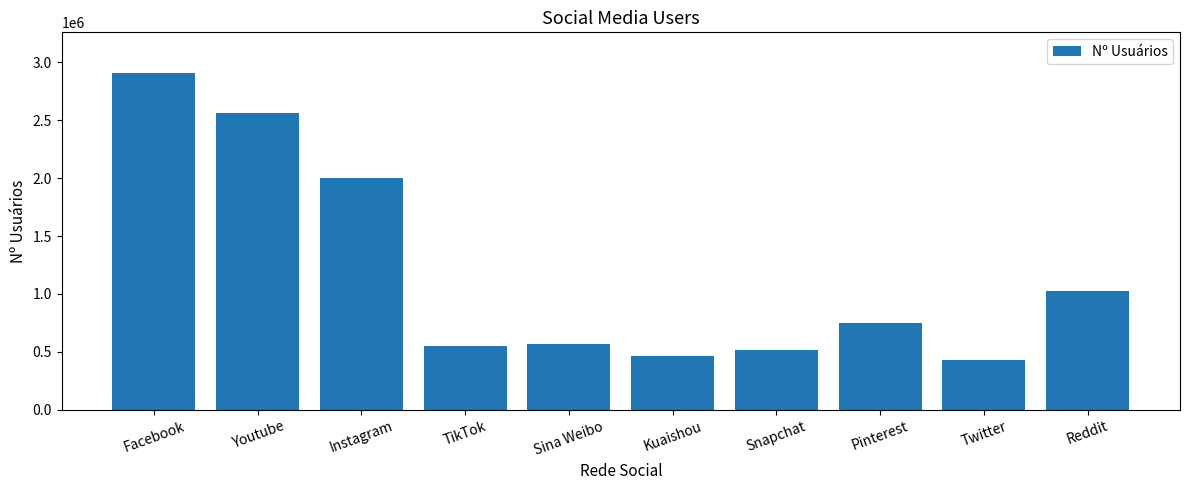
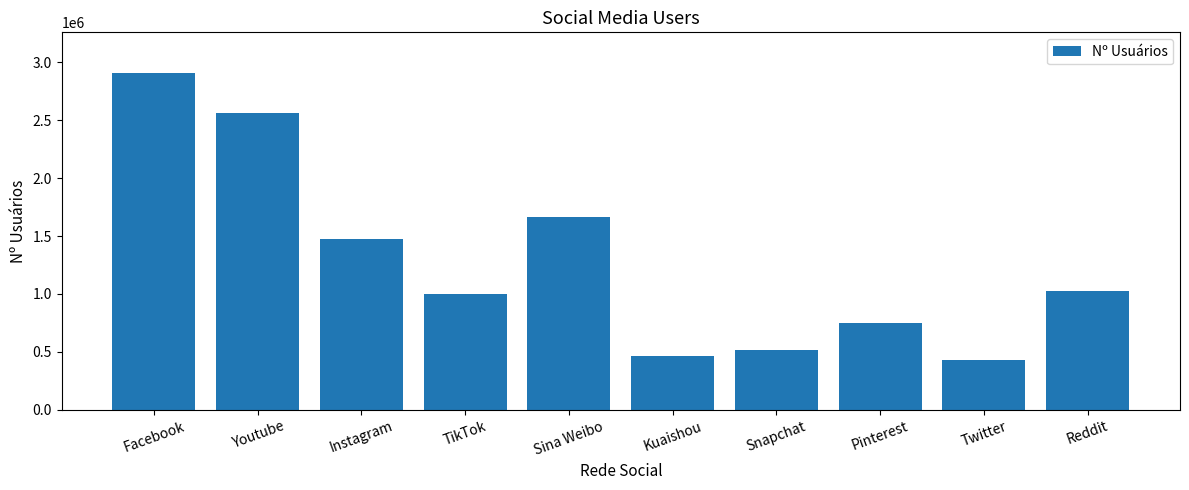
Instagram: 2010000 -> 1480000
TikTok: 550000 -> 1000000
Sina Weibo: 570000 -> 1670000
